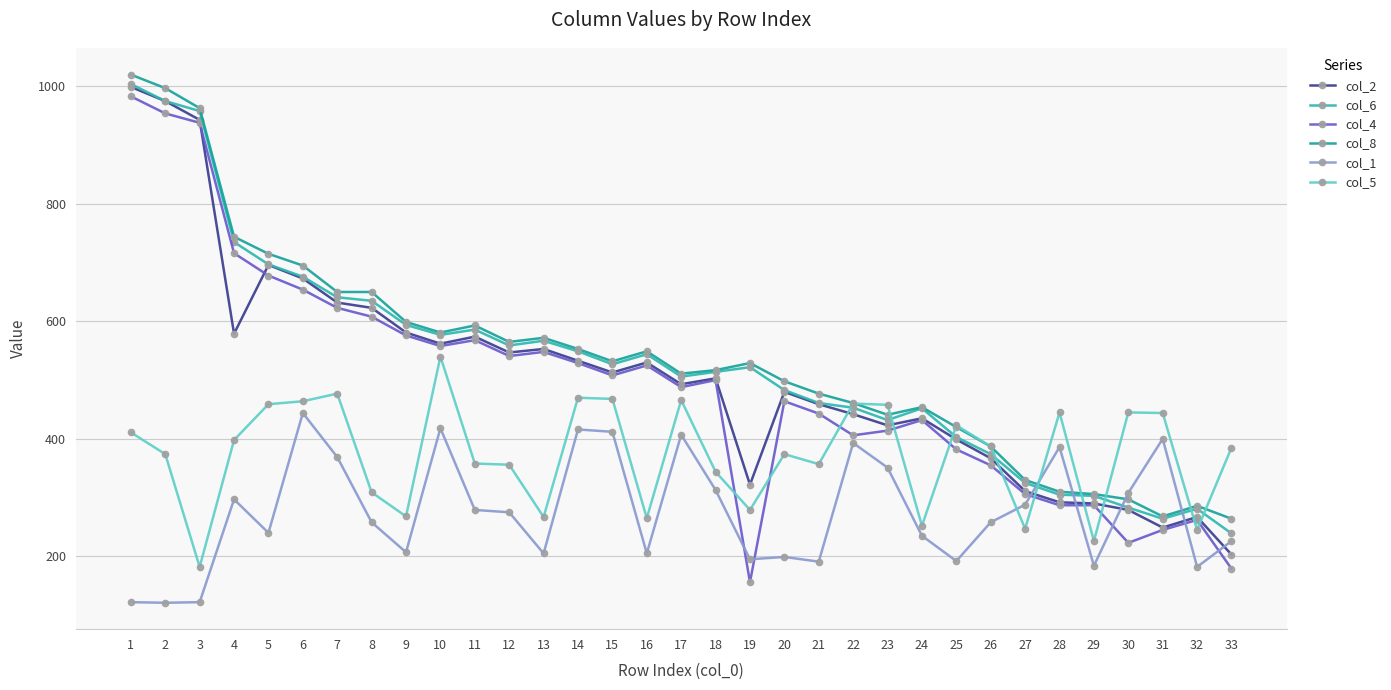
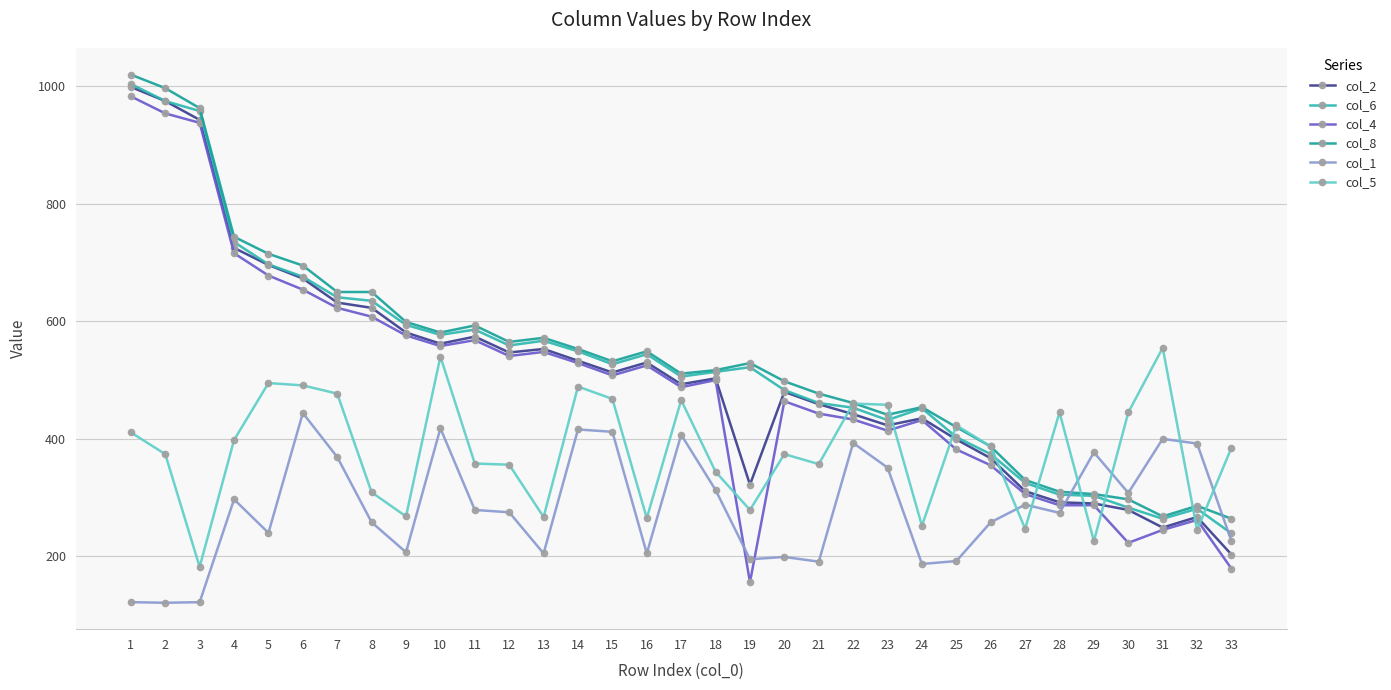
col_2, 4: 580 -> 730
col_5, 5: 460 -> 500
col_5, 6: 460 -> 490
col_5, 14: 470 -> 490
col_4, 22: 410 -> 430
col_1, 24: 240 -> 190
col_1, 28: 390 -> 270
col_1, 29: 180 -> 380
col_5, 31: 440 -> 560
col_1, 32: 180 -> 390
